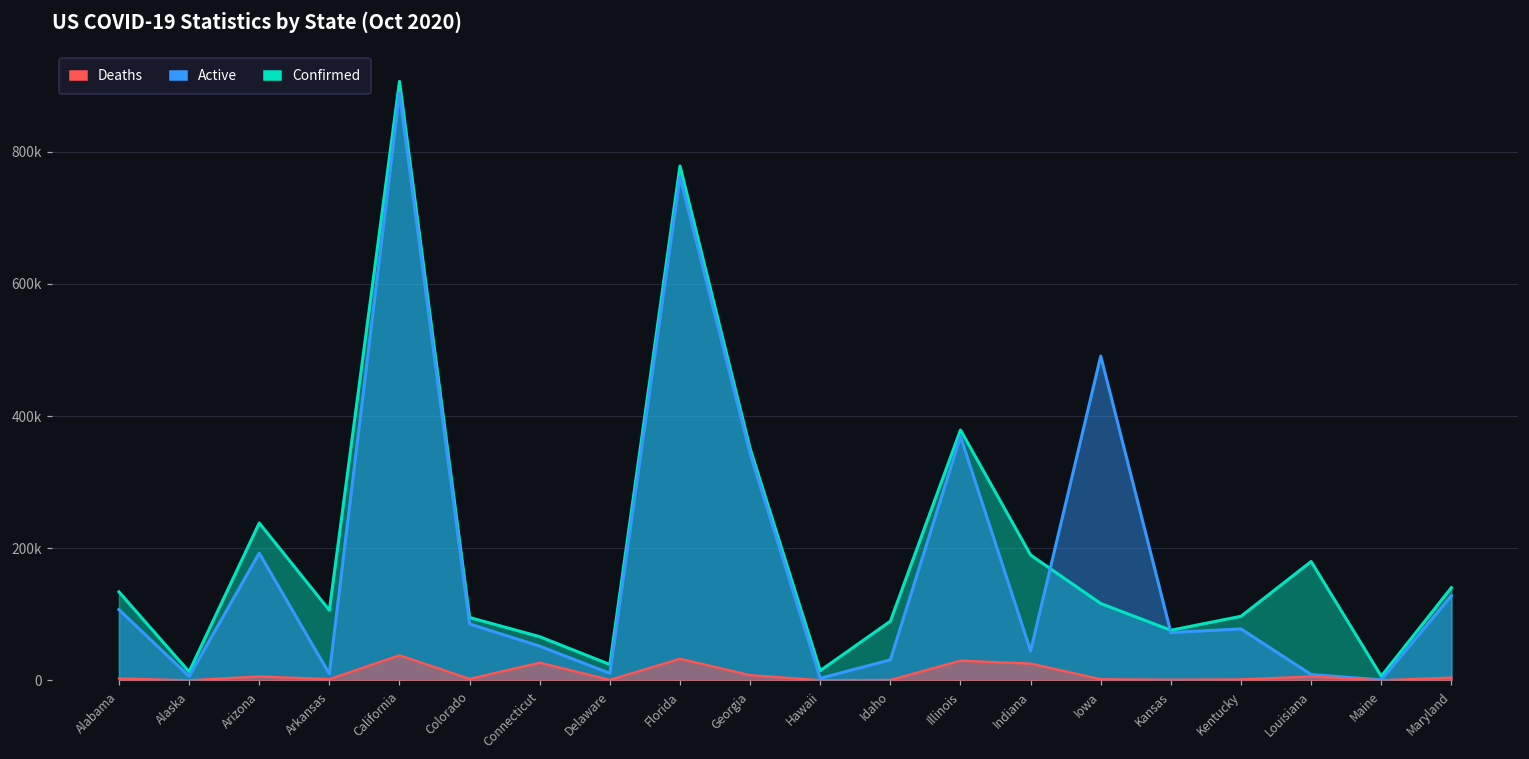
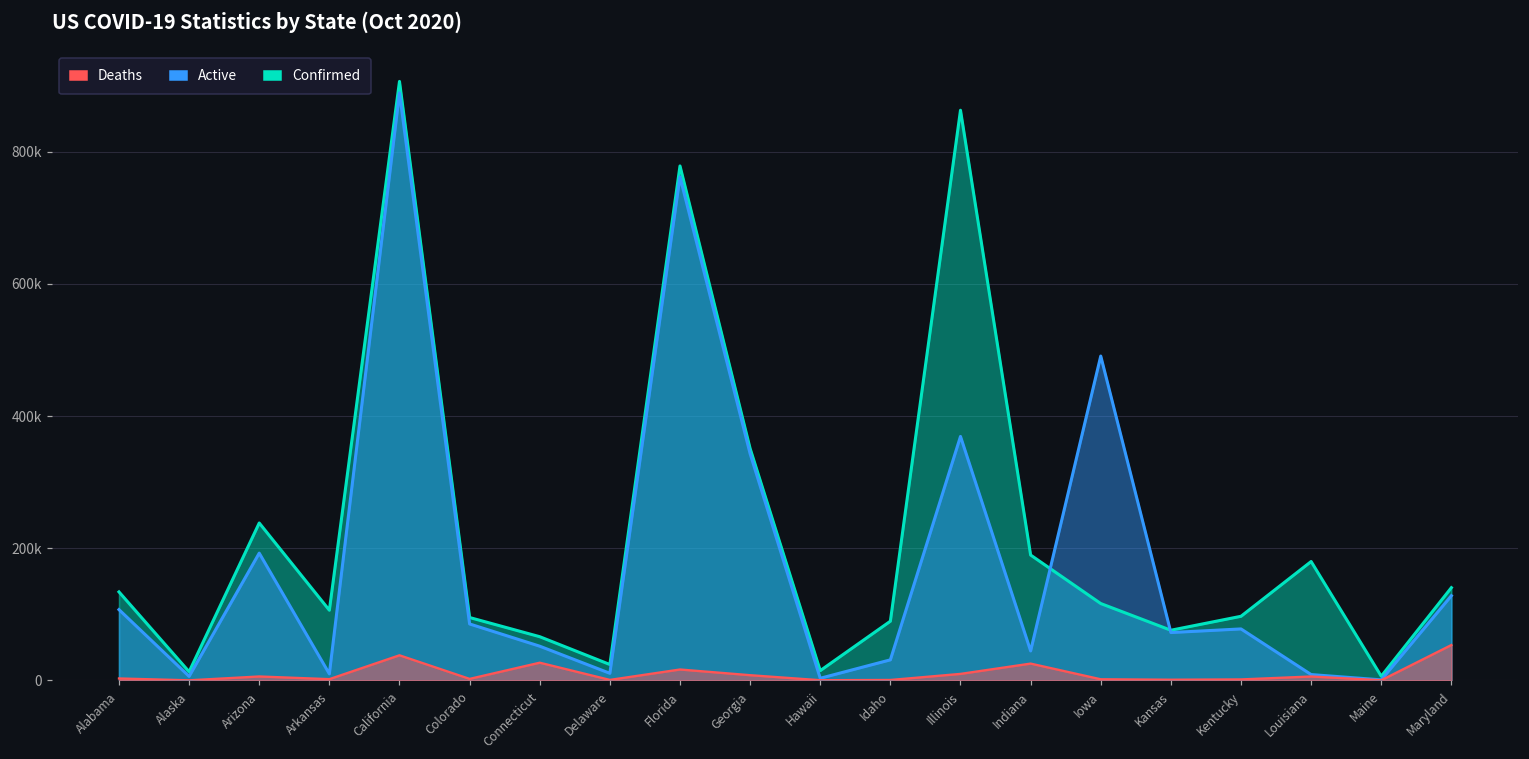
Deaths, Florida: 30000 -> 20000
Confirmed, Illinois: 380000 -> 860000
Deaths, Illinois: 30000 -> 10000
Deaths, Maryland: 0 -> 50000
